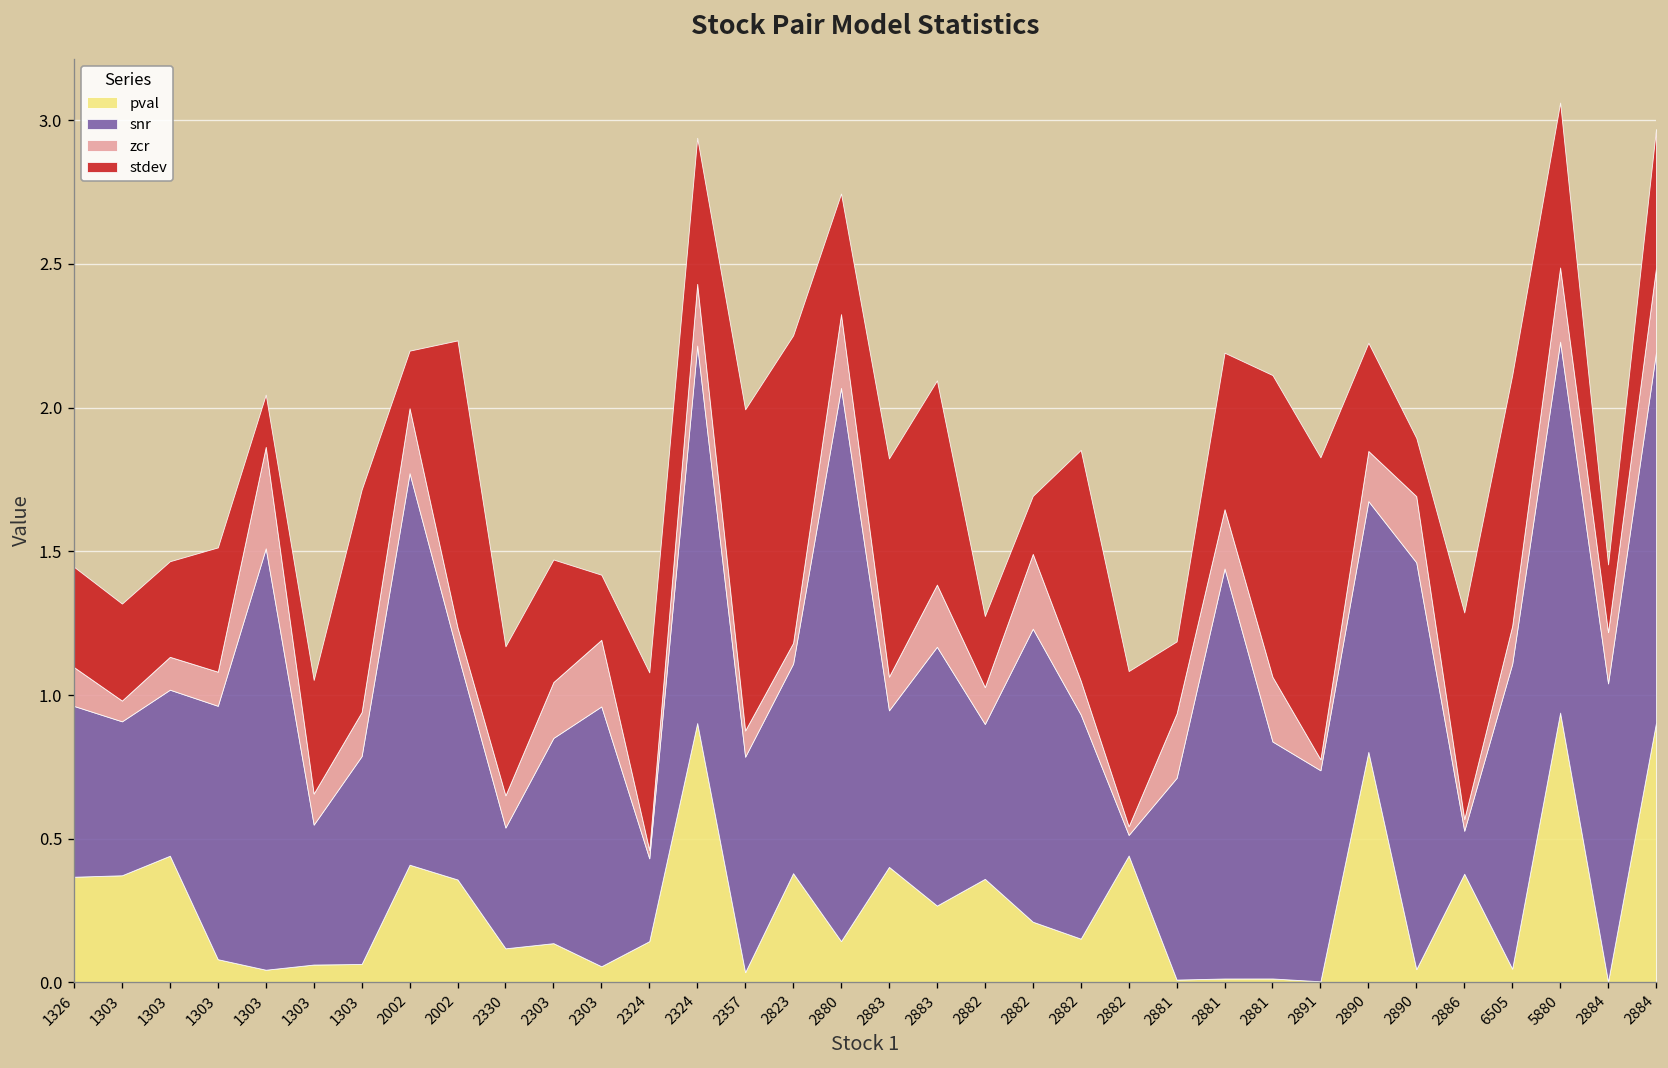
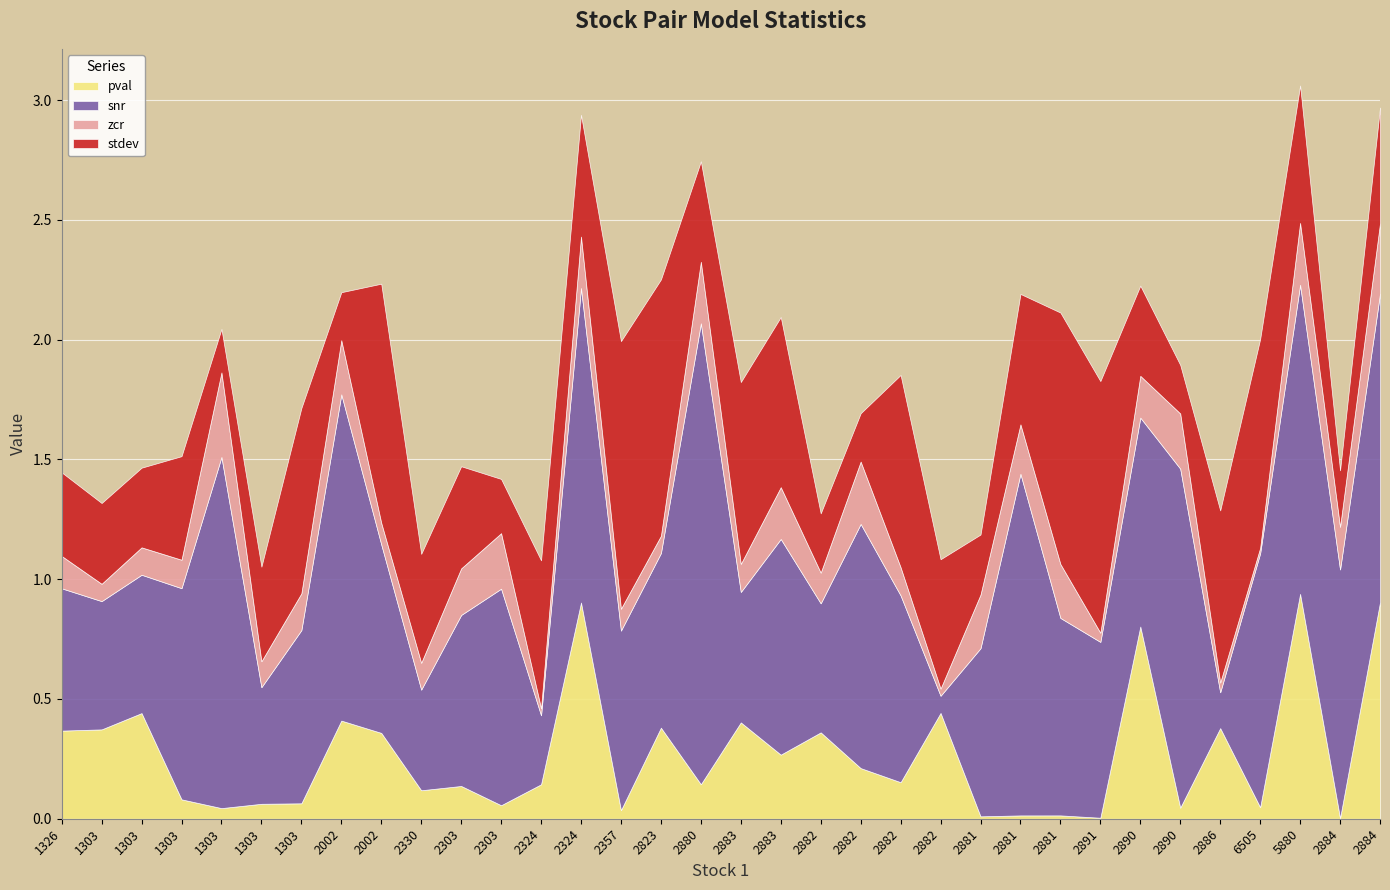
stdev, 2330: 0.52 -> 0.45
zcr, 6505: 0.13 -> 0.02
